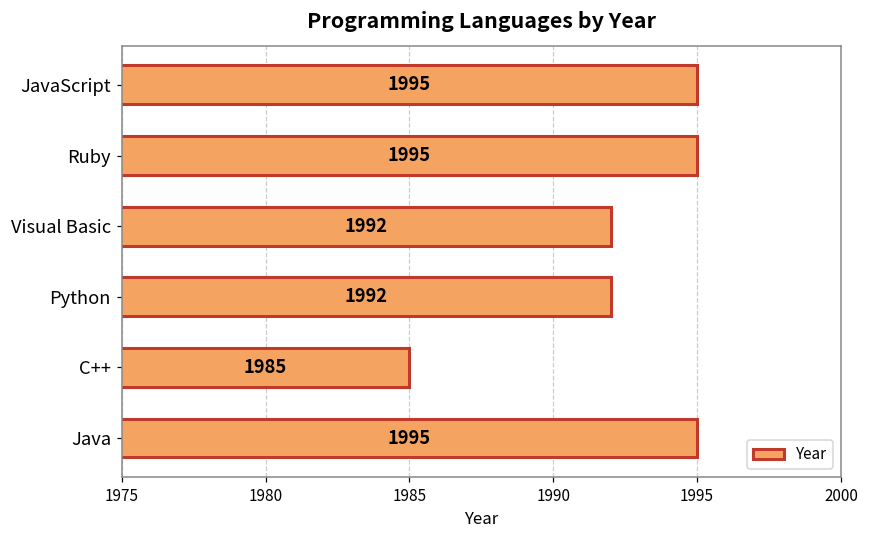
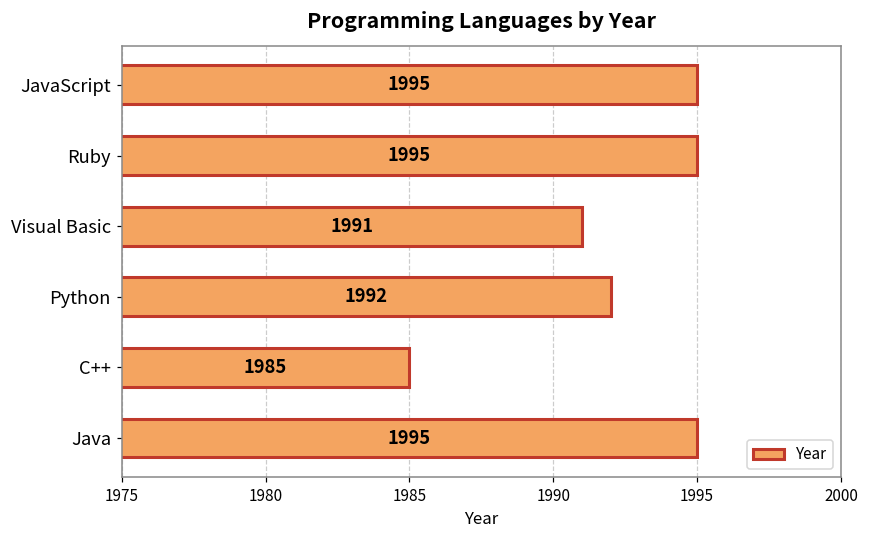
Visual Basic: 1992 -> 1991
